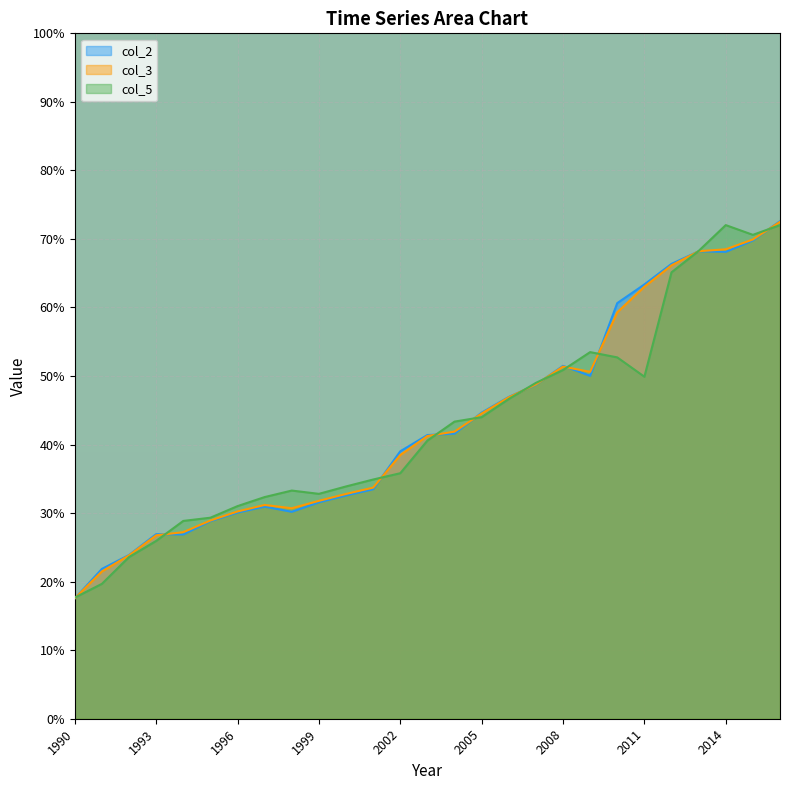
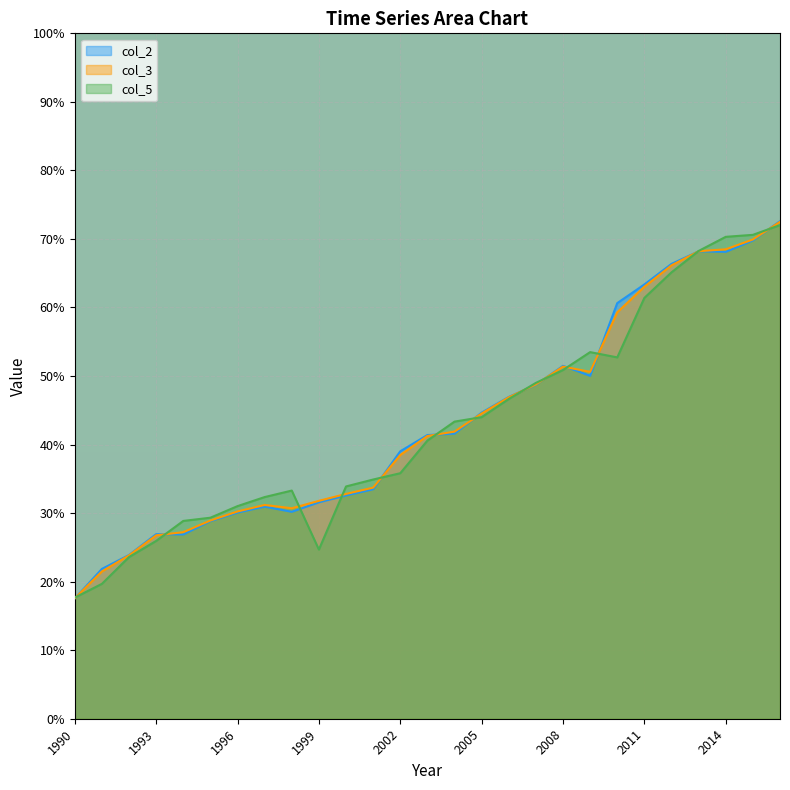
col_5, 1999: 33% -> 25%
col_5, 2011: 50% -> 61%
col_5, 2014: 72% -> 70%
